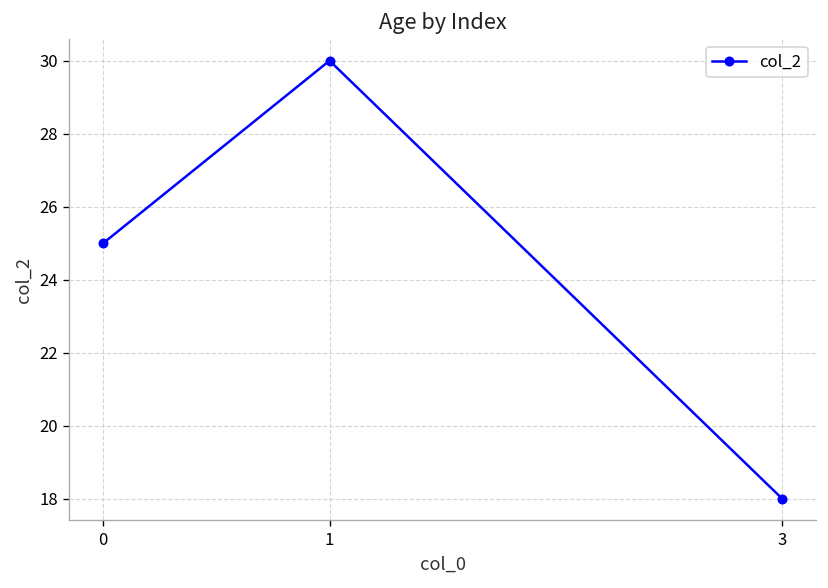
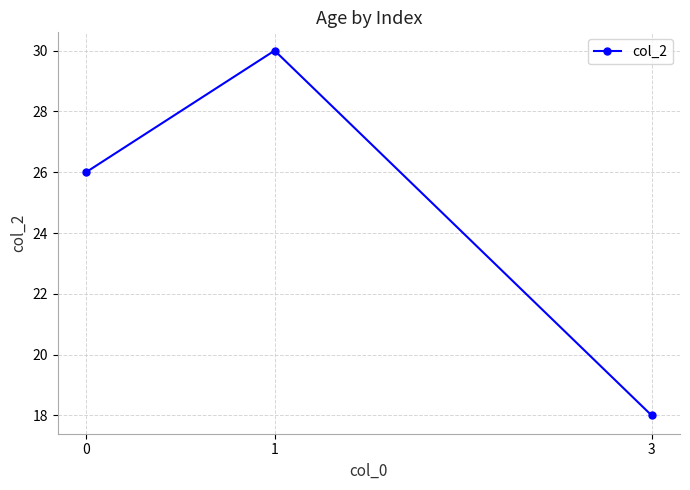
0: 25 -> 26
